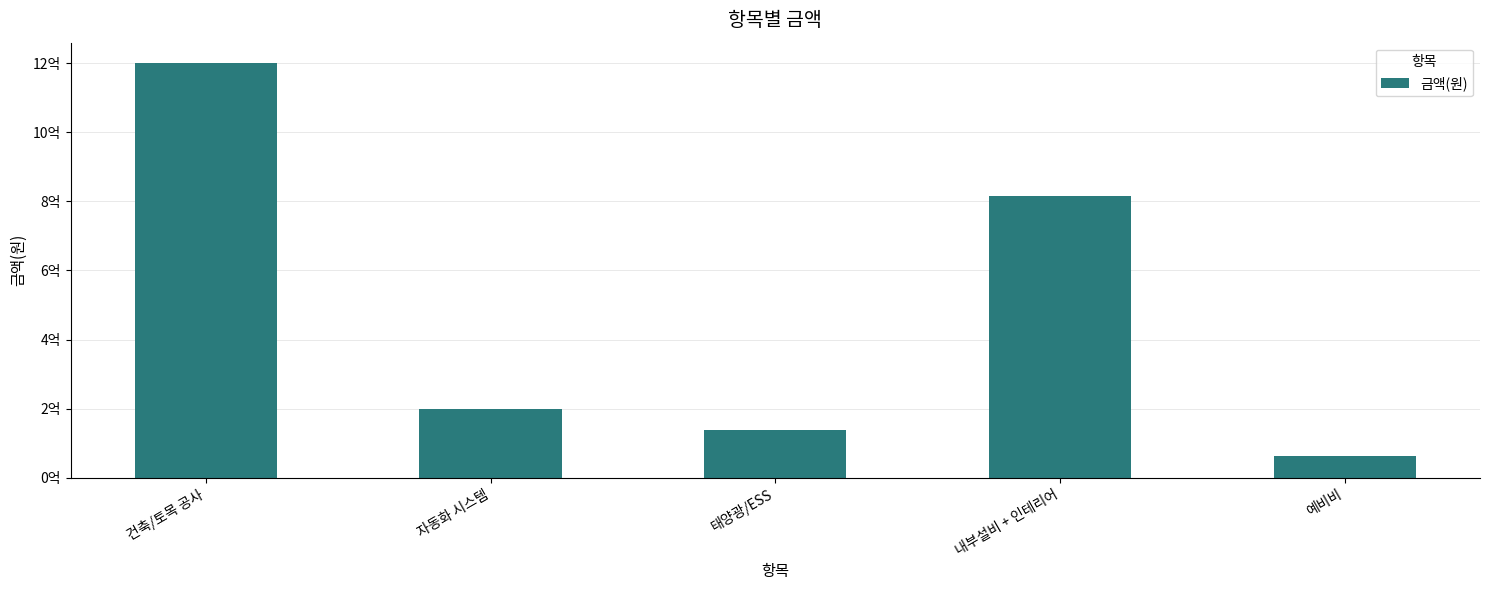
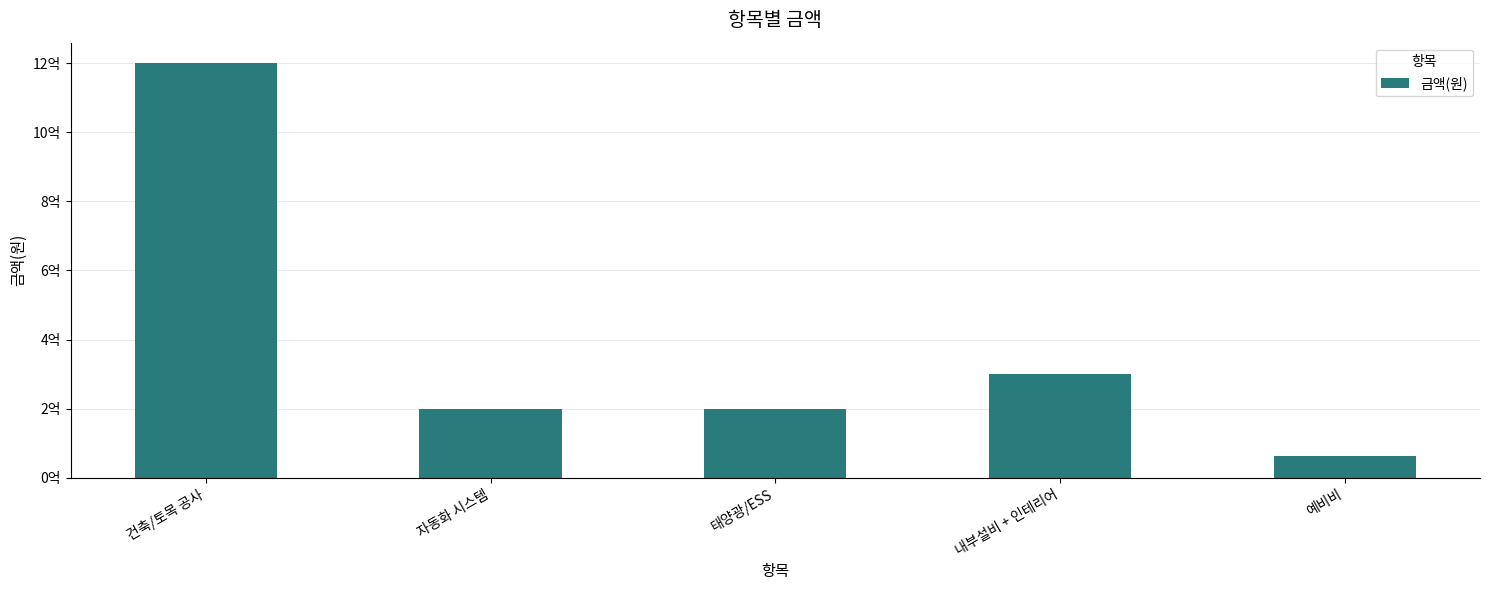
태양광/ESS: 1.4억 -> 2.0억
내부설비 + 인테리어: 8.1억 -> 3.0억
